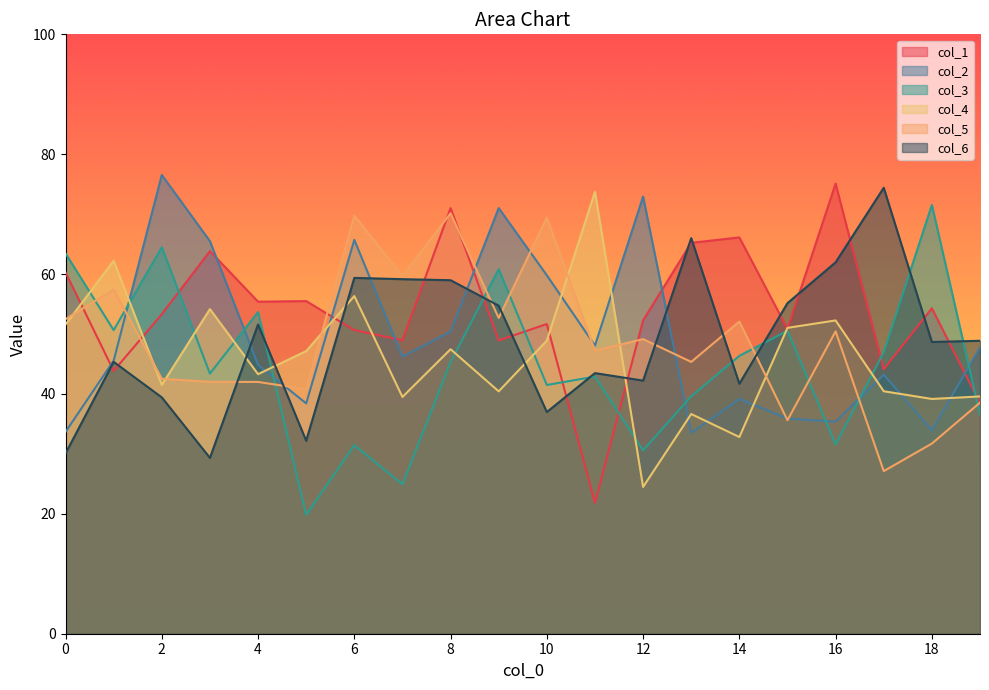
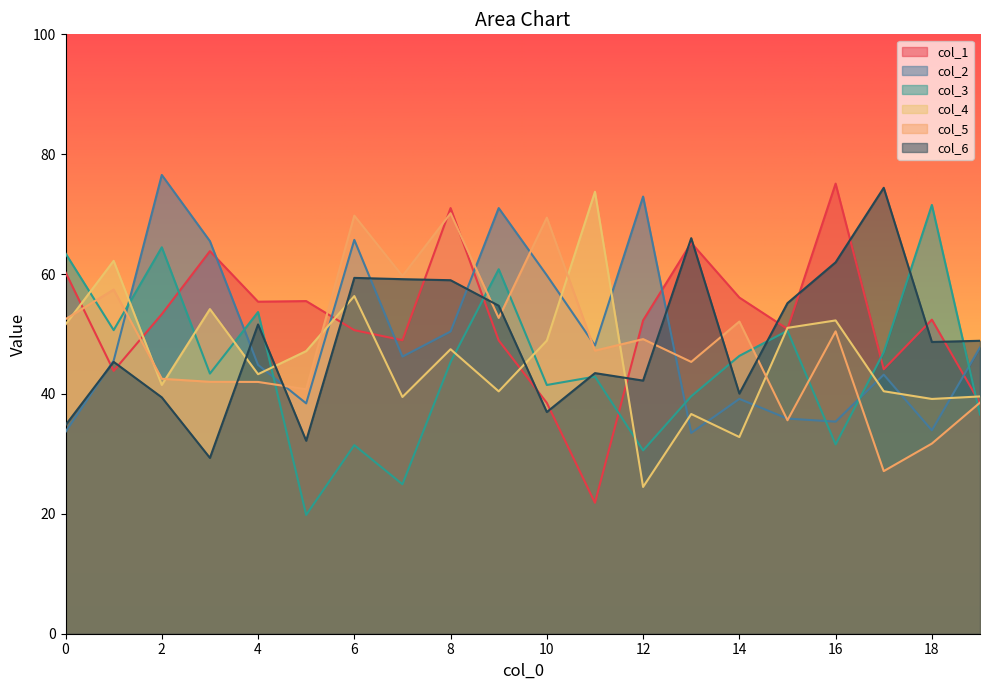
col_6, 0: 30 -> 35
col_1, 10: 52 -> 39
col_1, 14: 66 -> 56
col_6, 14: 42 -> 40
col_1, 18: 54 -> 52
